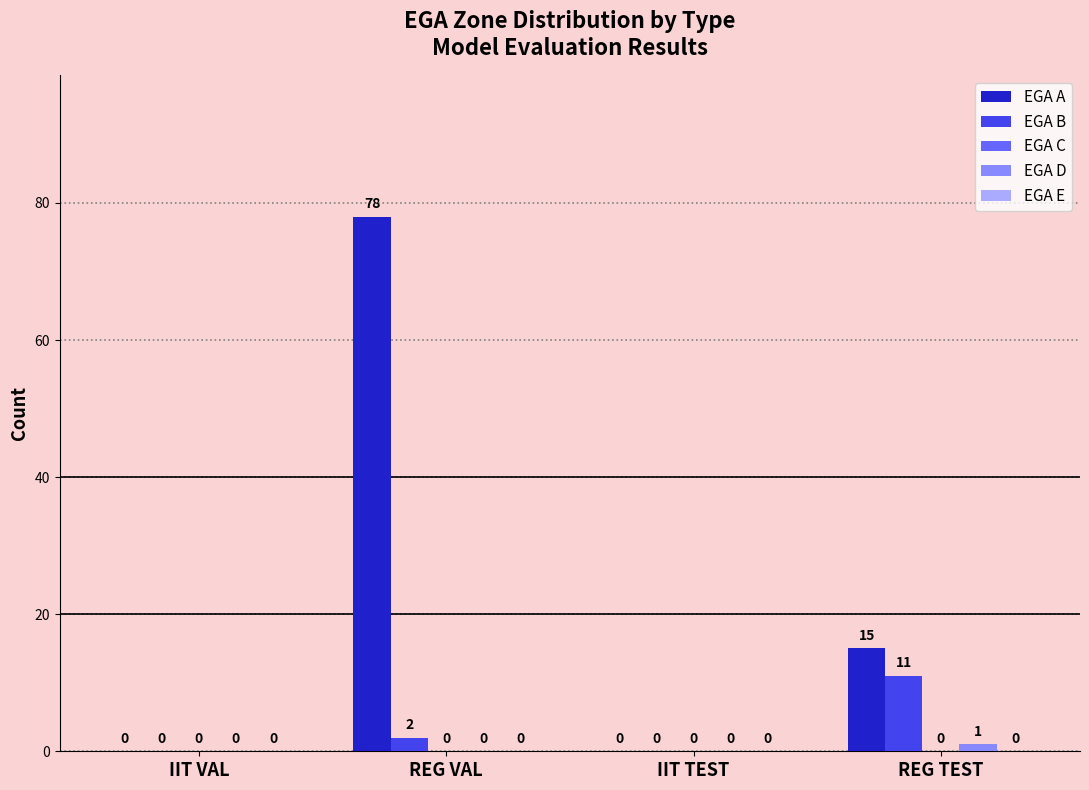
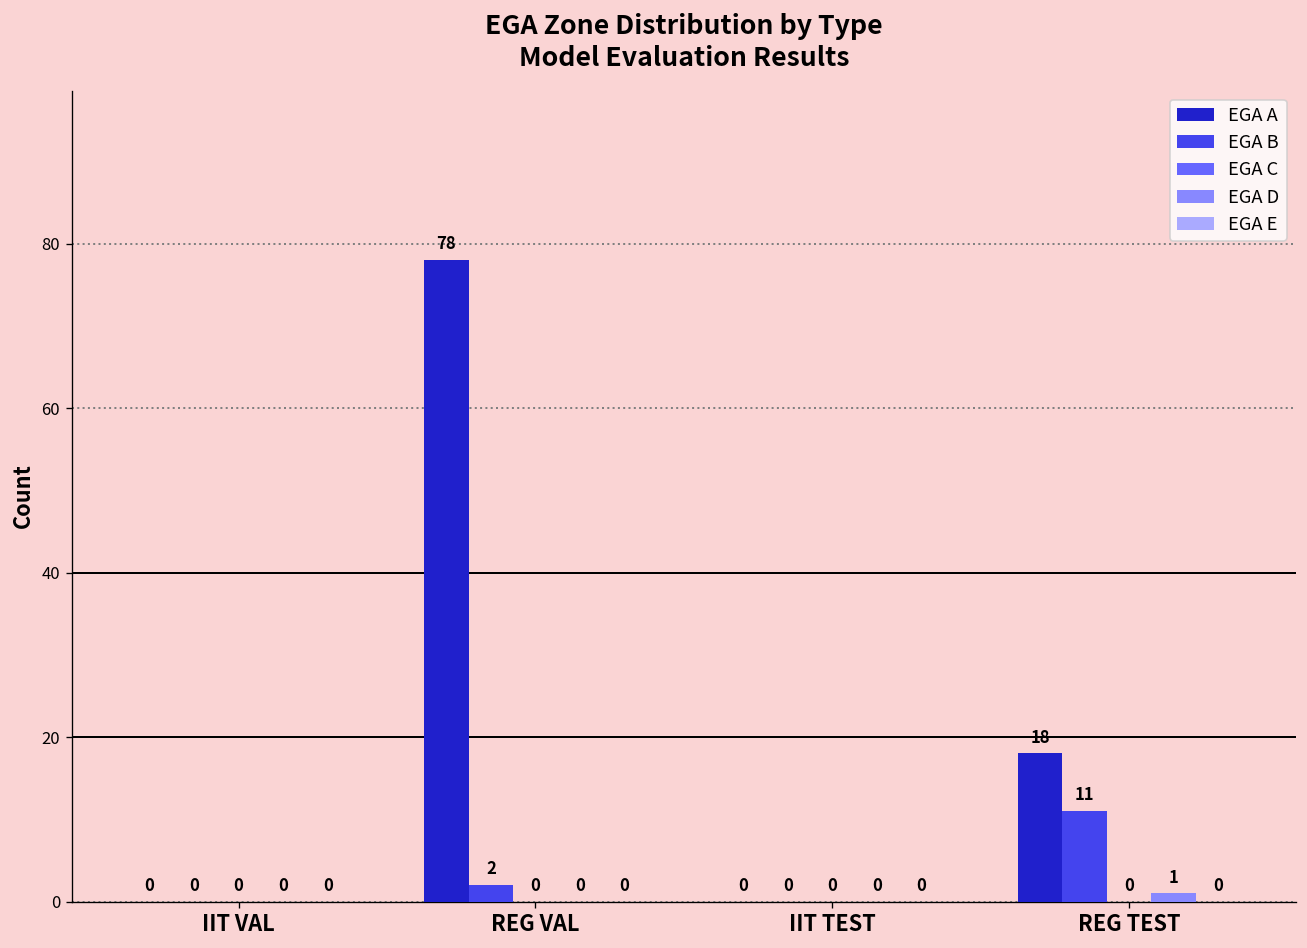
EGA A, REG TEST: 15 -> 18
